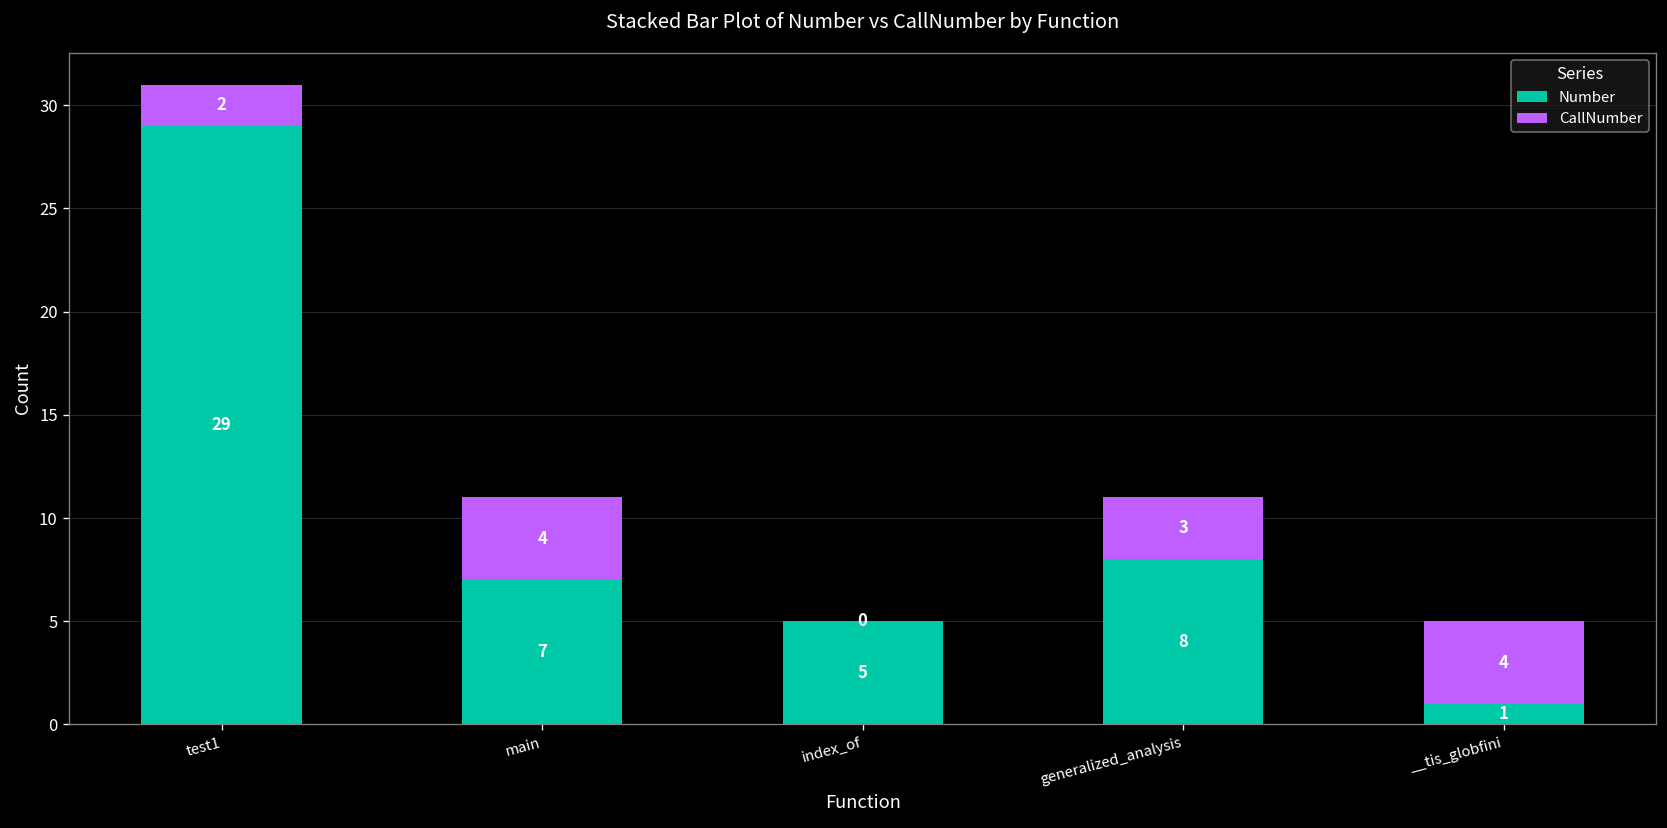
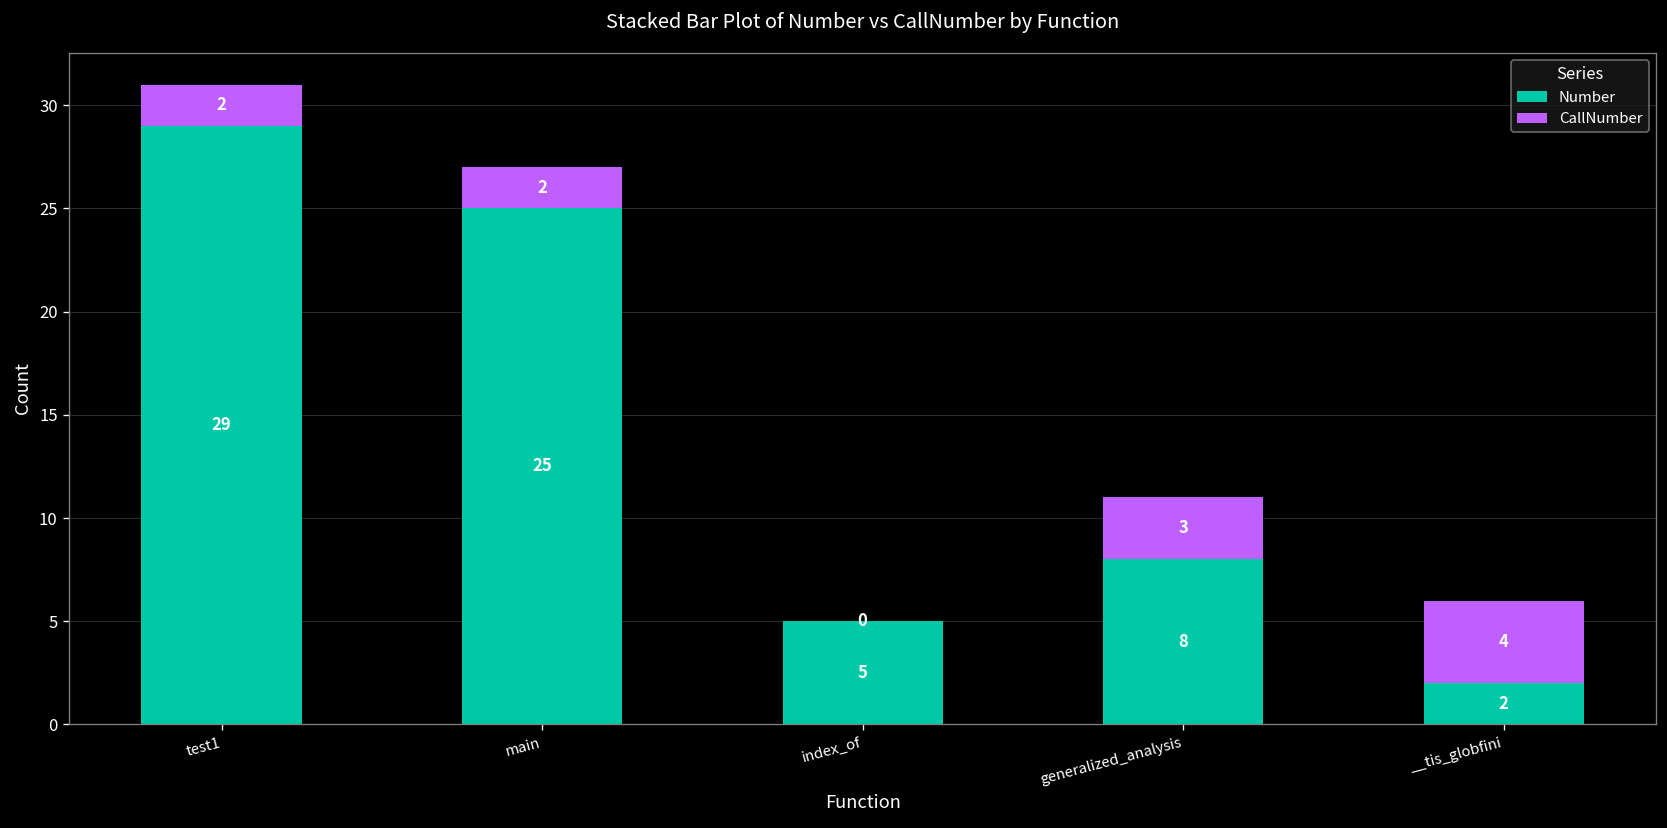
Number, main: 7 -> 25
CallNumber, main: 4 -> 2
Number, __tis_globfini: 1 -> 2
